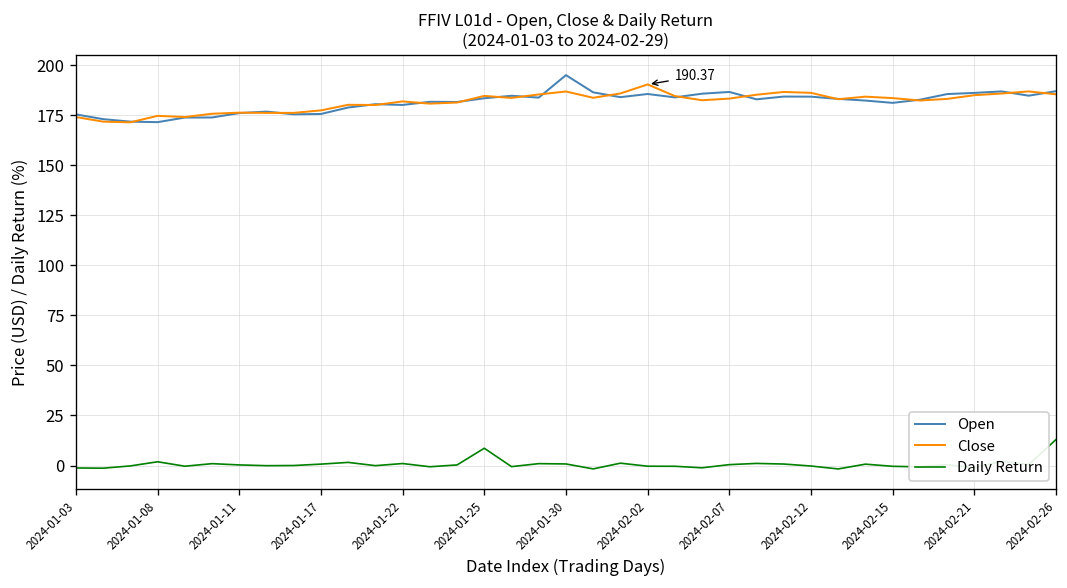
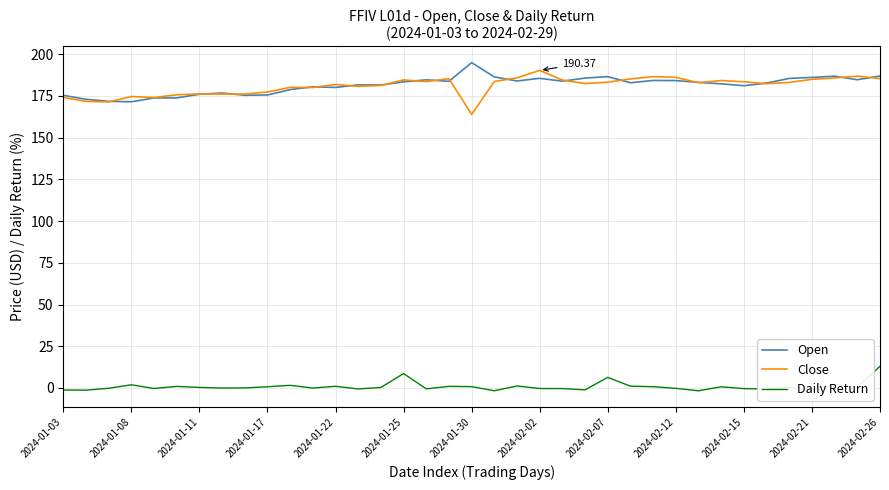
Close, 2024-01-30: 187 -> 164
Daily Return, 2024-02-07: 0 -> 6
